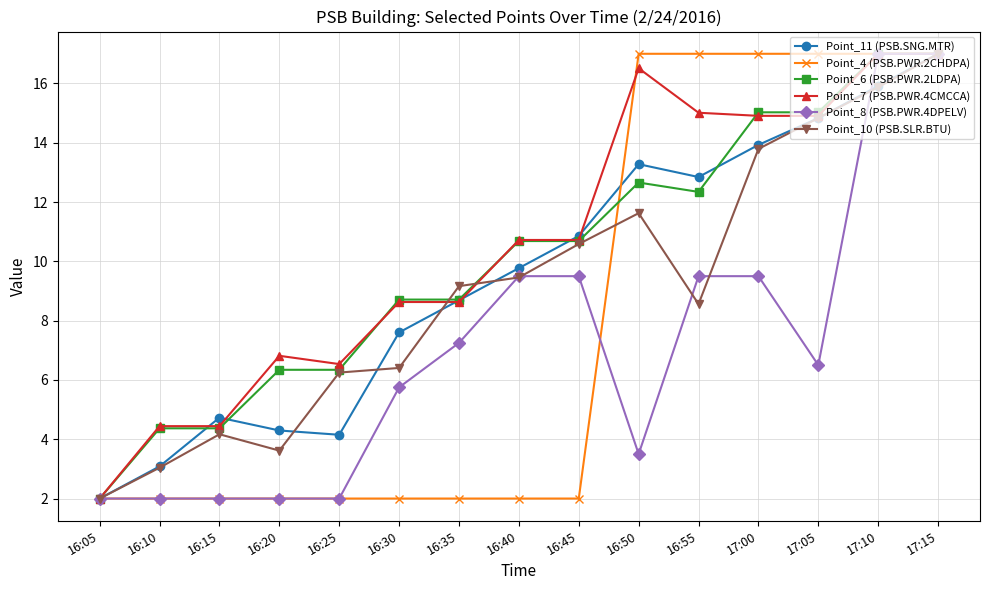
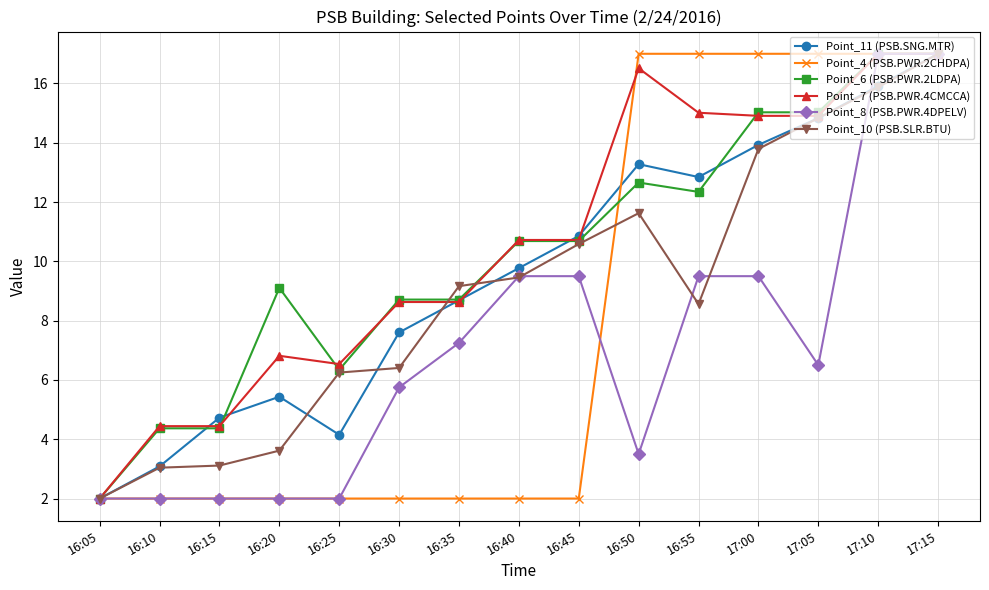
Point_10 (PSB.SLR.BTU), 16:15: 4.2 -> 3.1
Point_11 (PSB.SNG.MTR), 16:20: 4.3 -> 5.4
Point_6 (PSB.PWR.2LDPA), 16:20: 6.3 -> 9.1
